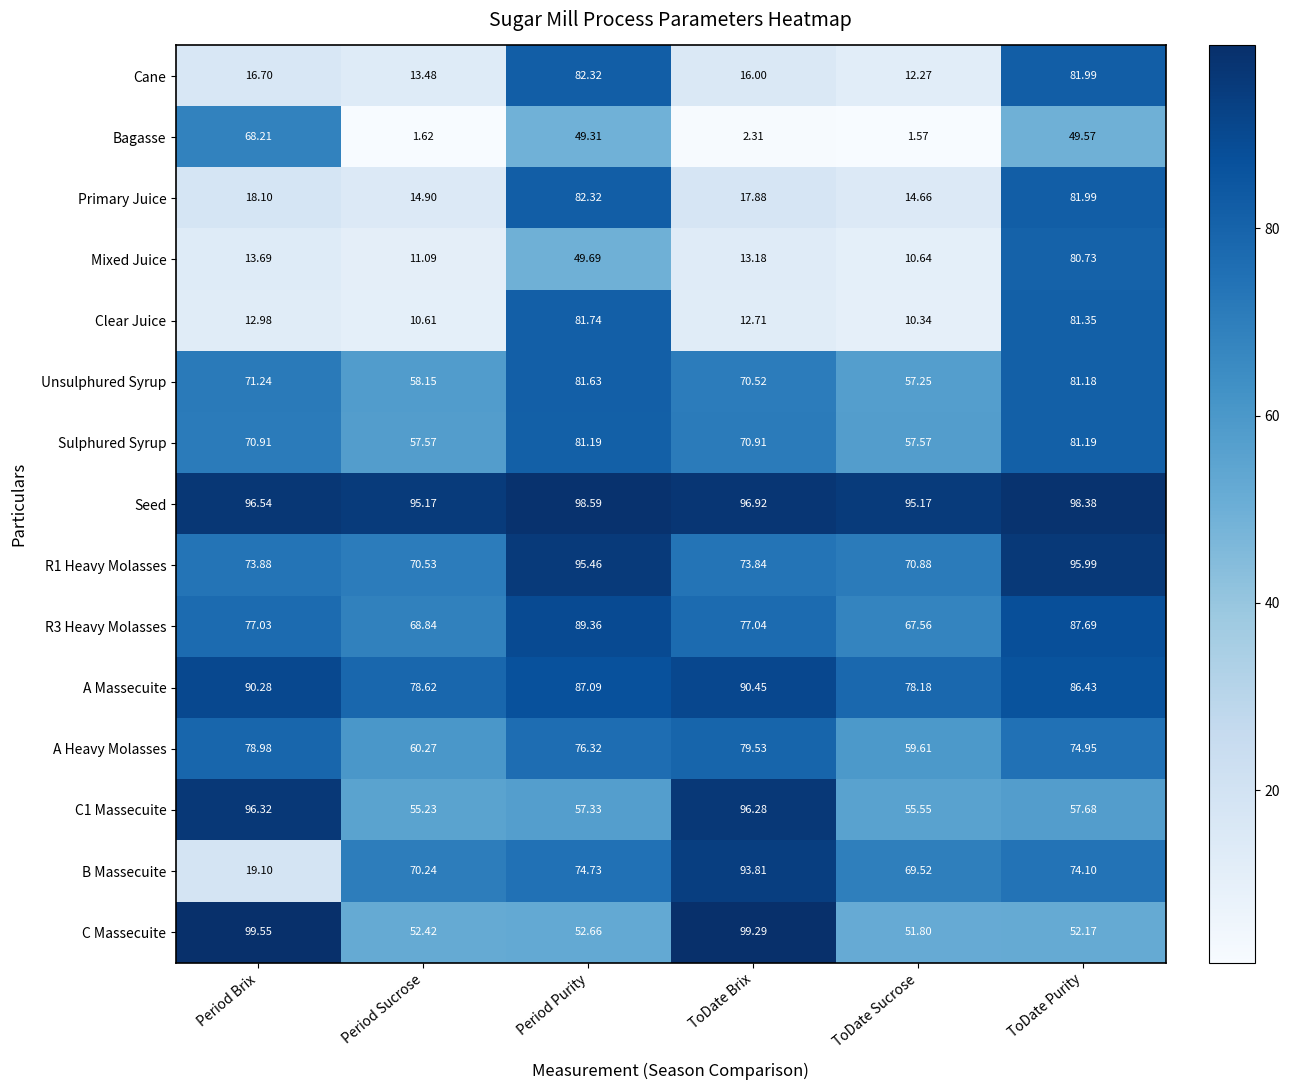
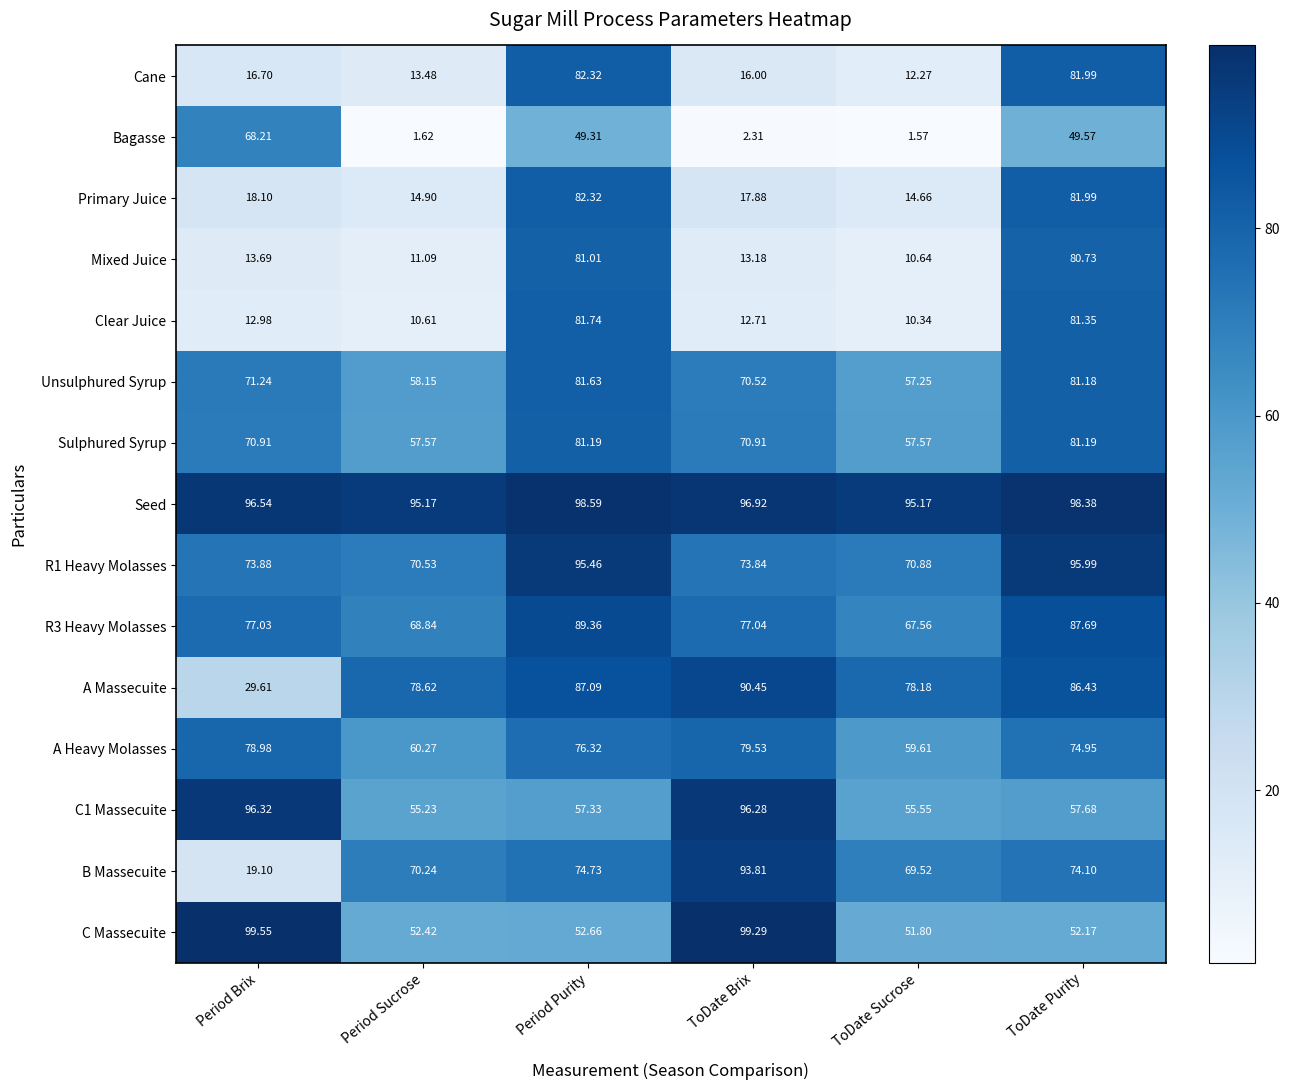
Mixed Juice, Period Purity: 49.69 -> 81.01
A Massecuite, Period Brix: 90.28 -> 29.61
